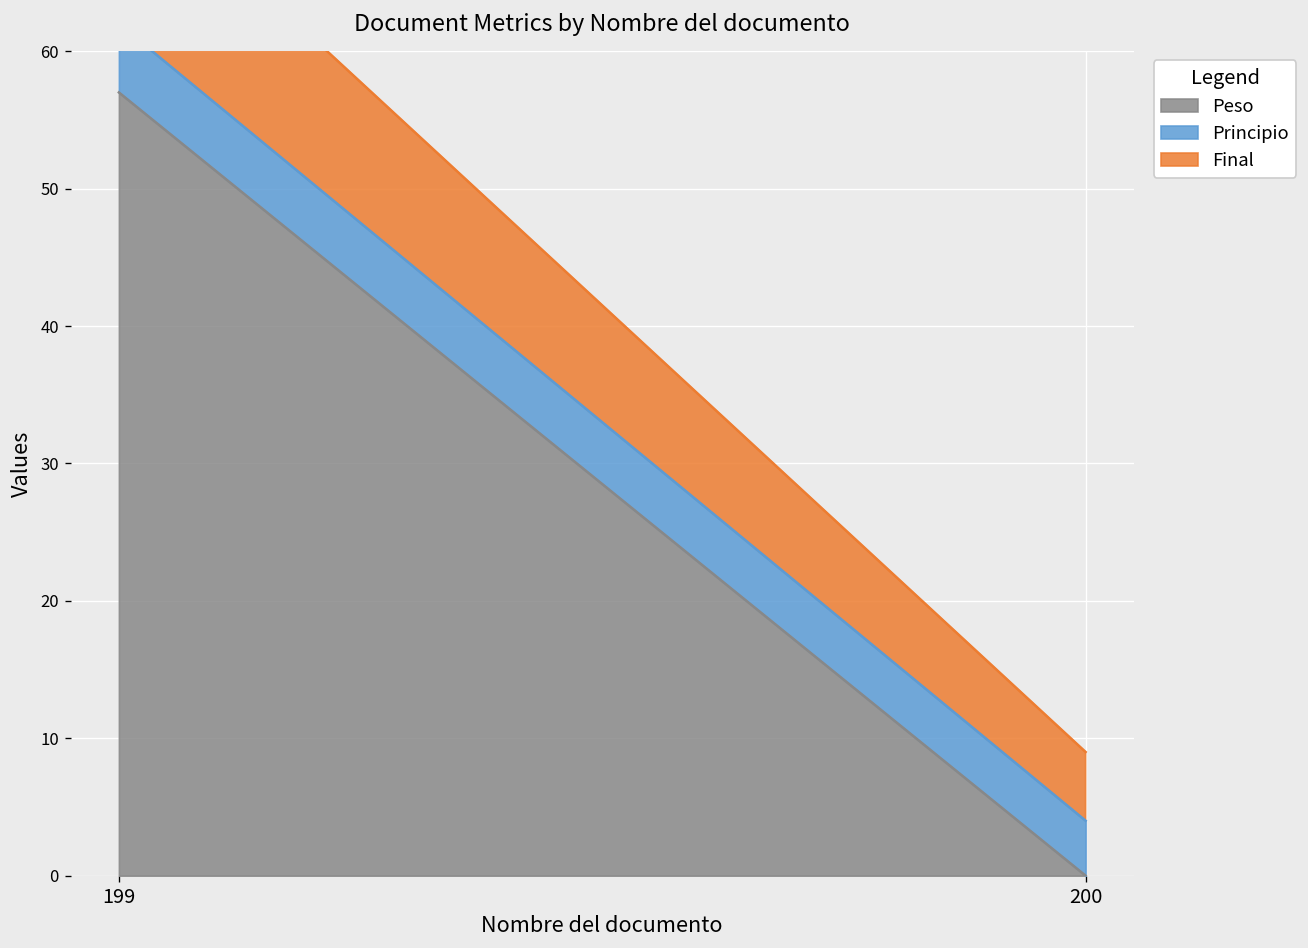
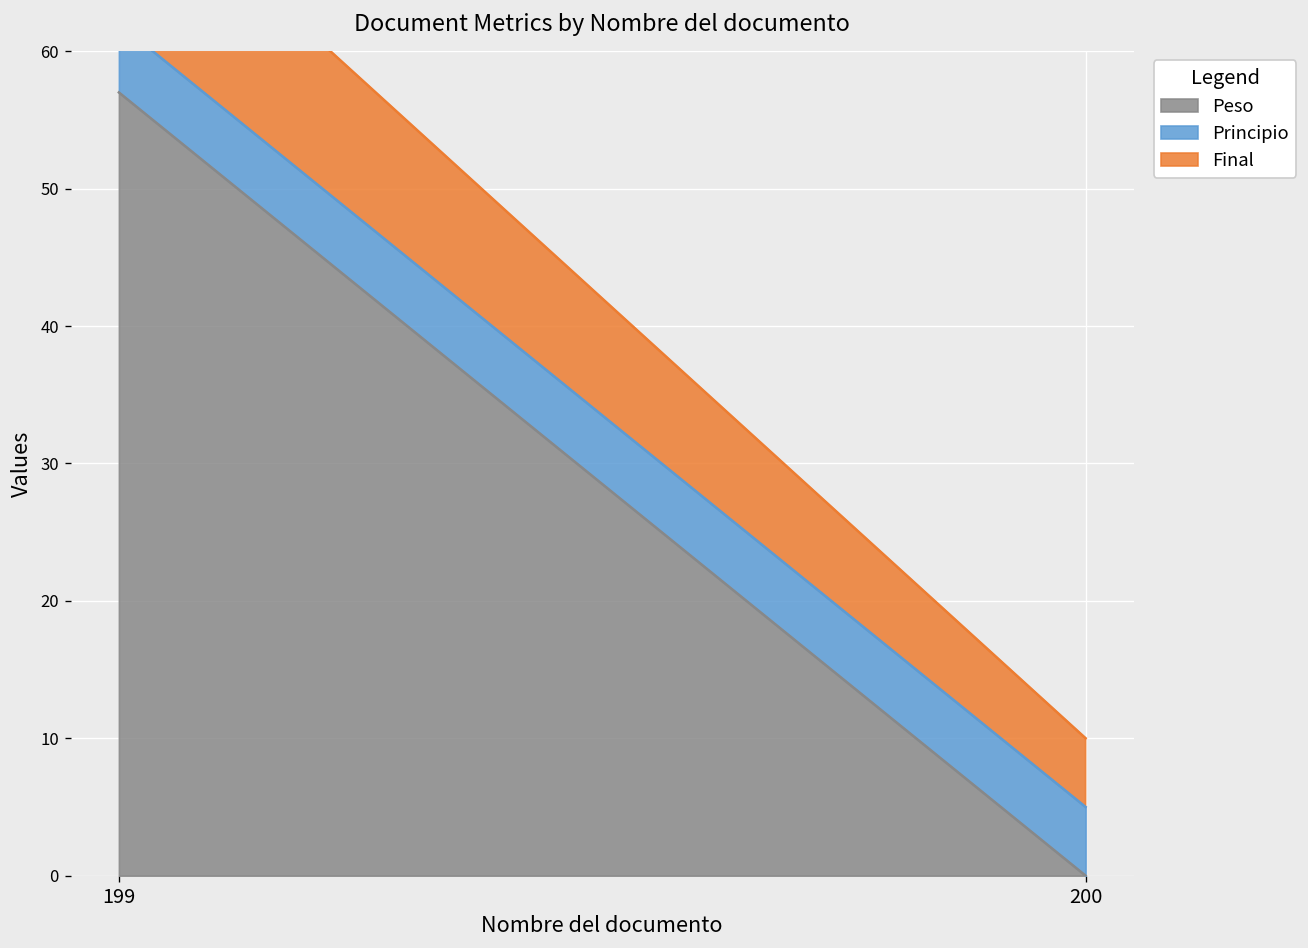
Principio, 200: 4 -> 5
